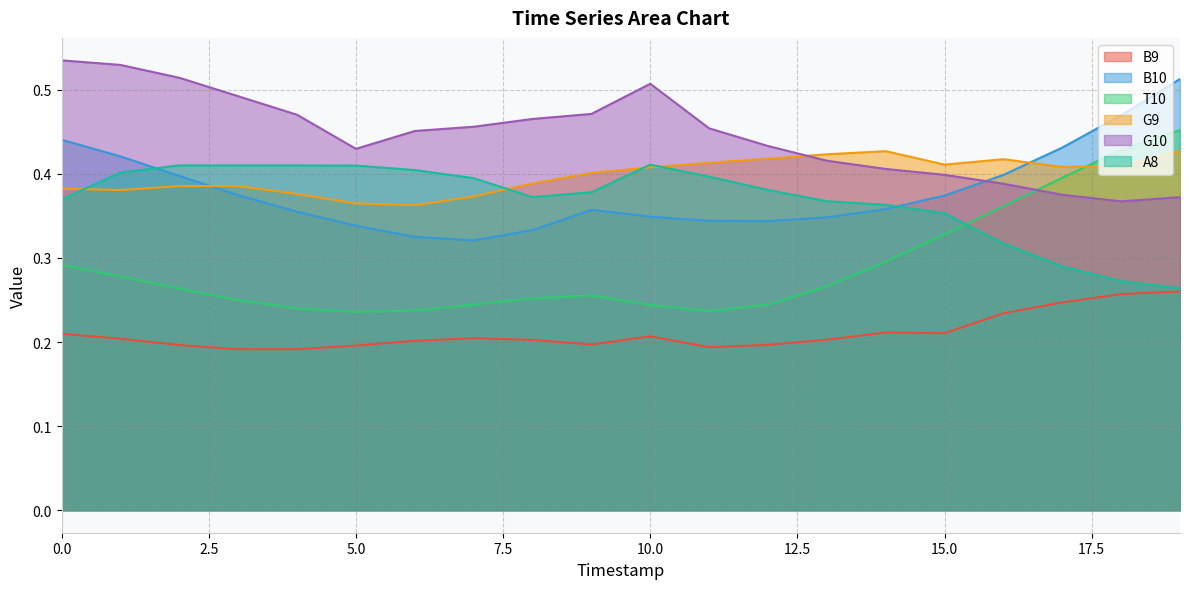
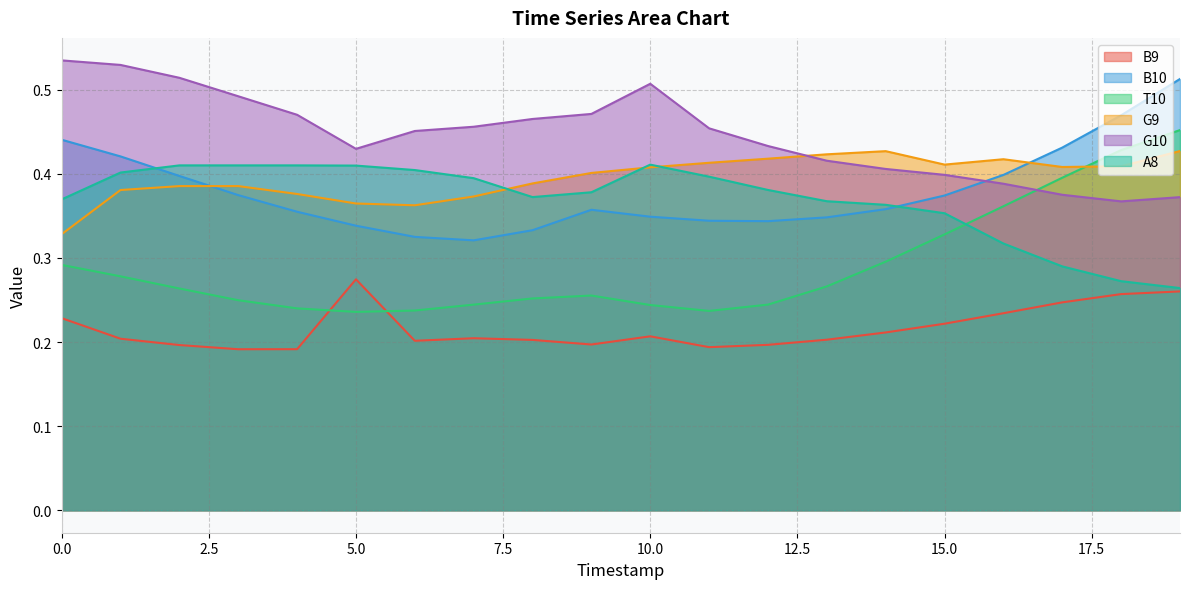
B9, 0.0: 0.21 -> 0.23
G9, 0.0: 0.38 -> 0.33
B9, 5.0: 0.20 -> 0.27
B9, 15.0: 0.21 -> 0.22
